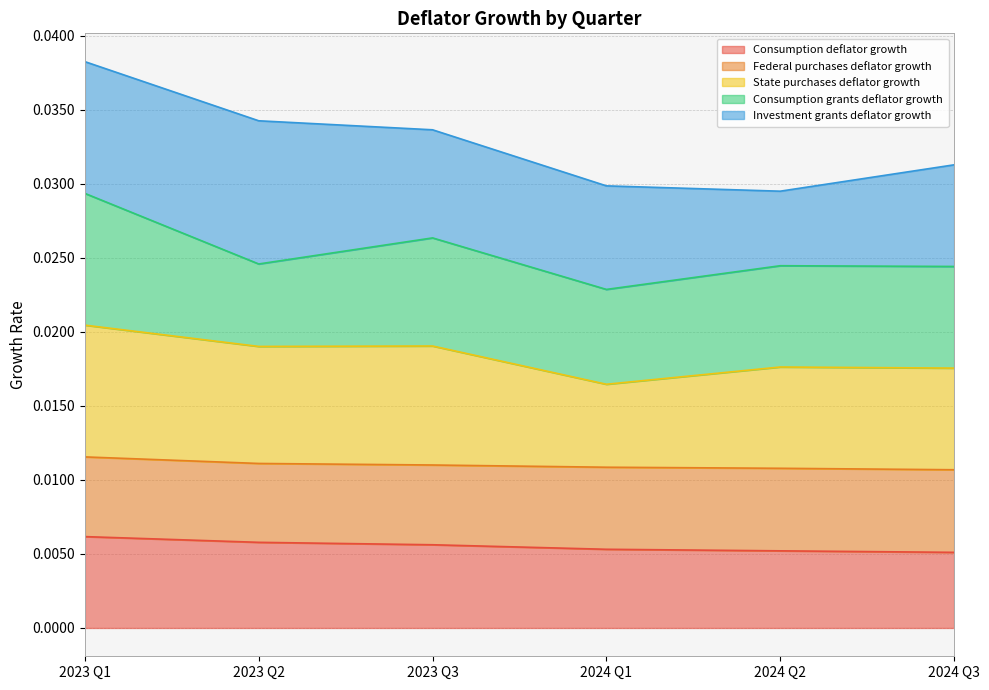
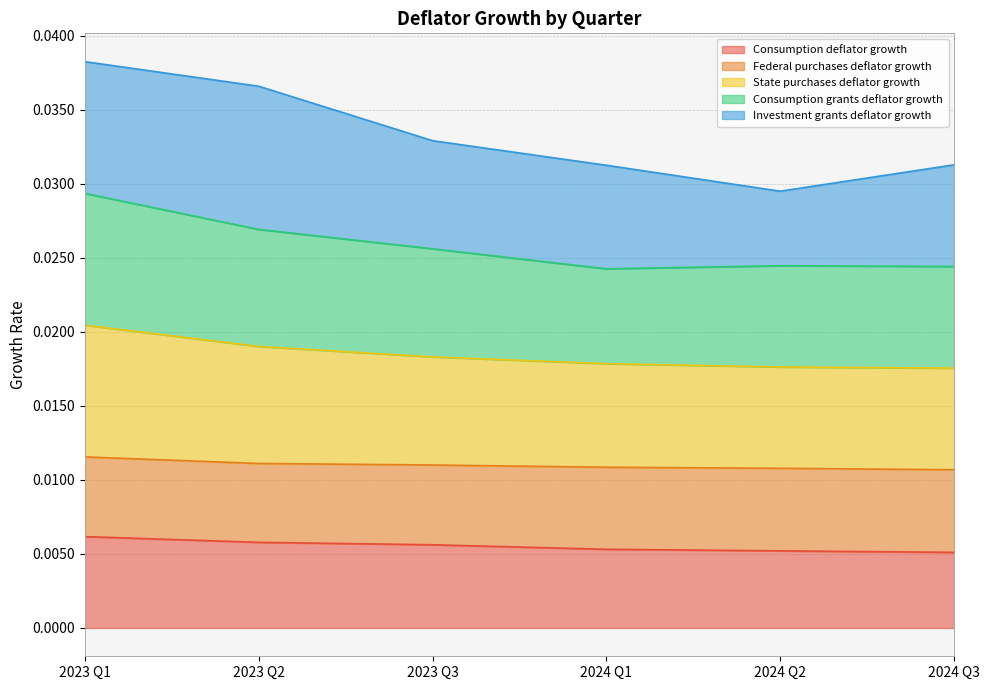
Consumption grants deflator growth, 2023 Q2: 0.0056 -> 0.0079
State purchases deflator growth, 2023 Q3: 0.0080 -> 0.0073
State purchases deflator growth, 2024 Q1: 0.0056 -> 0.0070
